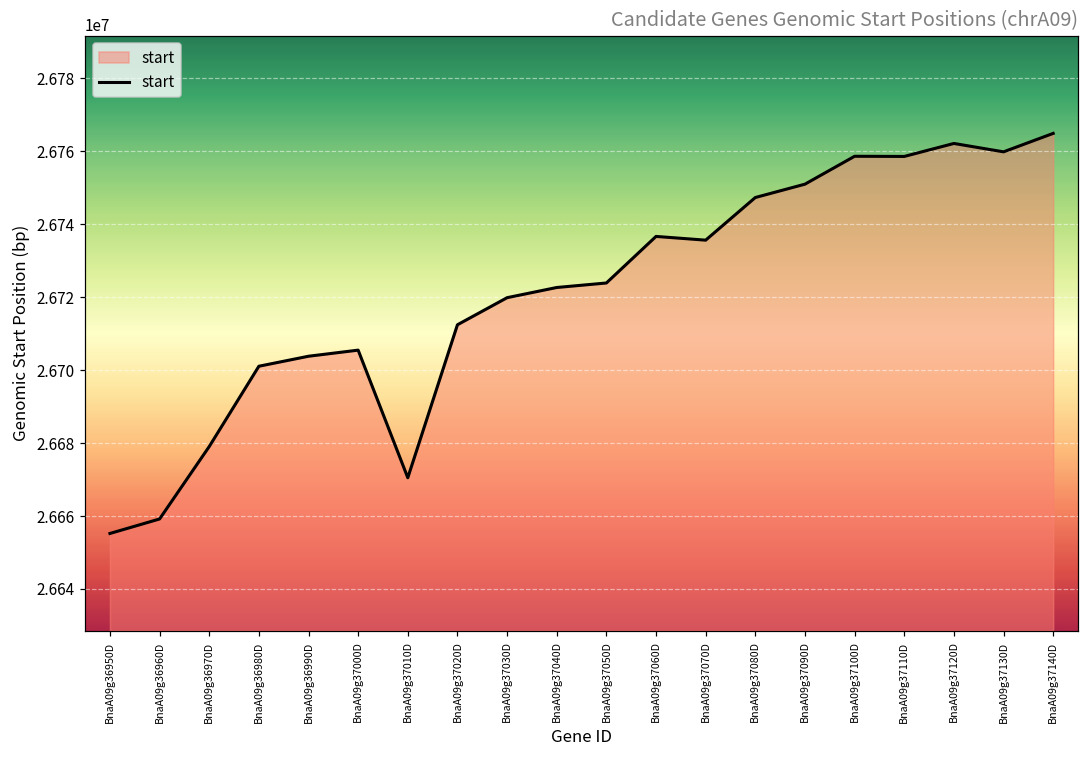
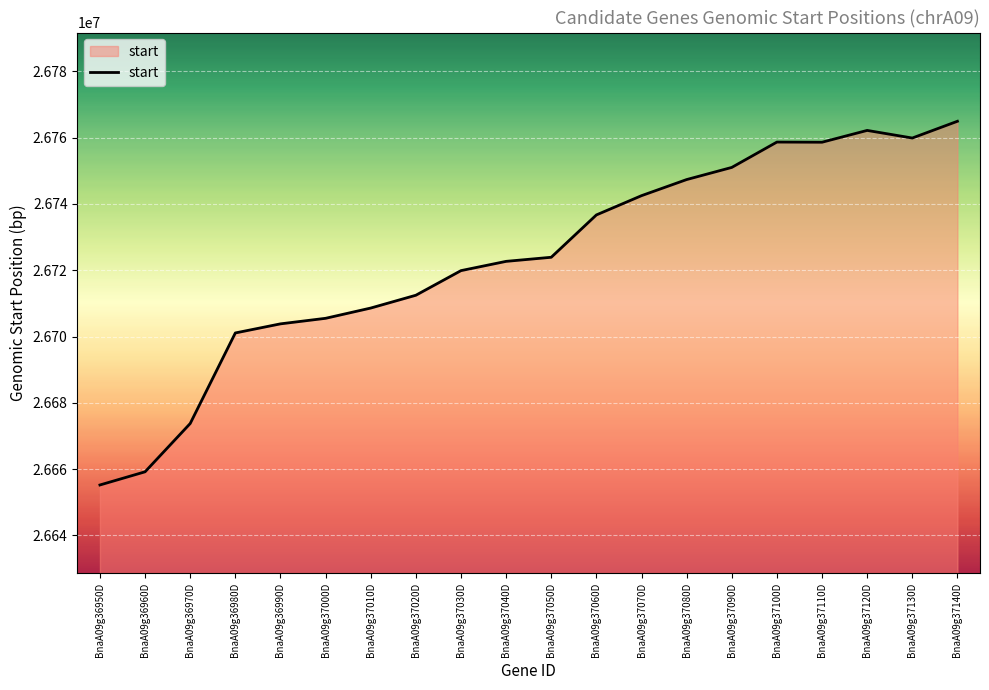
BnaA09g36970D: 26679000 -> 26674000
BnaA09g37010D: 26670000 -> 26709000
BnaA09g37070D: 26736000 -> 26742000
